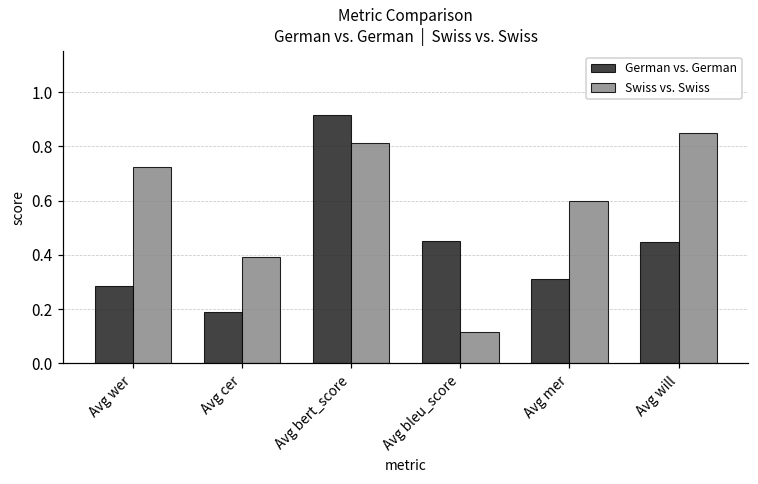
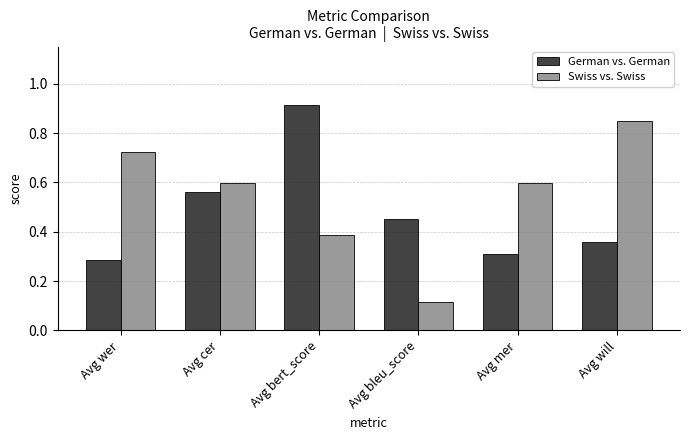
German vs. German, Avg cer: 0.19 -> 0.56
Swiss vs. Swiss, Avg cer: 0.39 -> 0.60
Swiss vs. Swiss, Avg bert_score: 0.81 -> 0.39
German vs. German, Avg will: 0.45 -> 0.36
